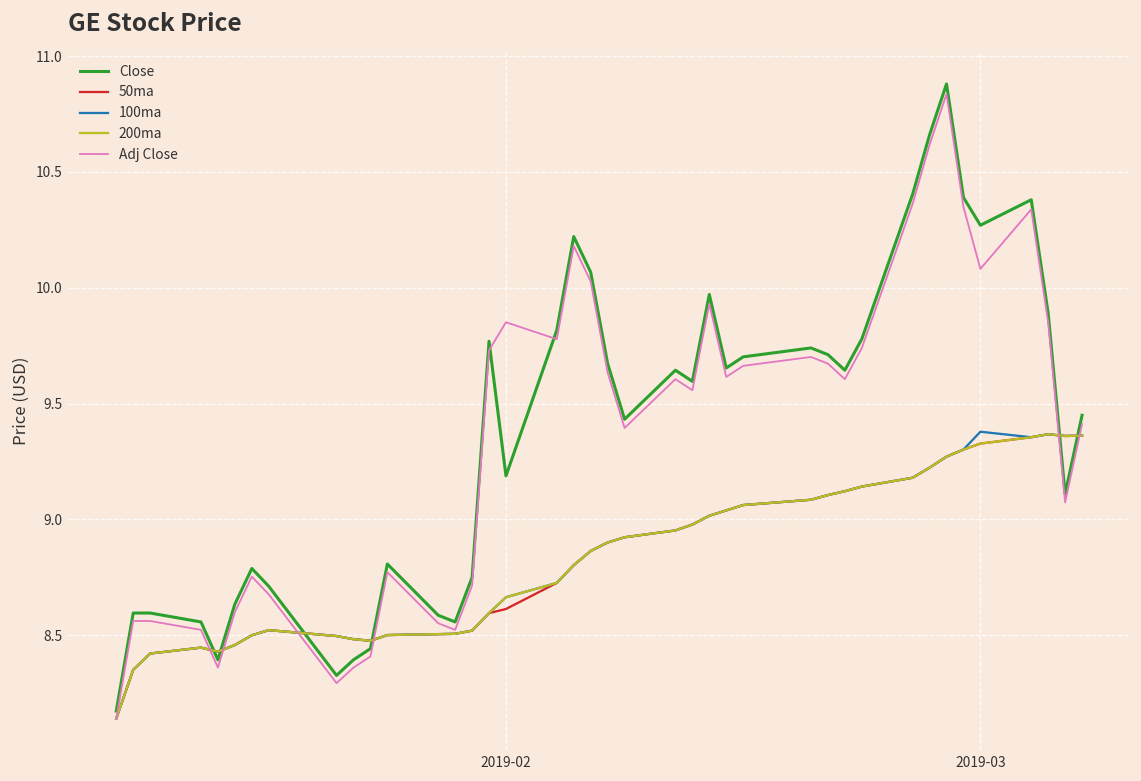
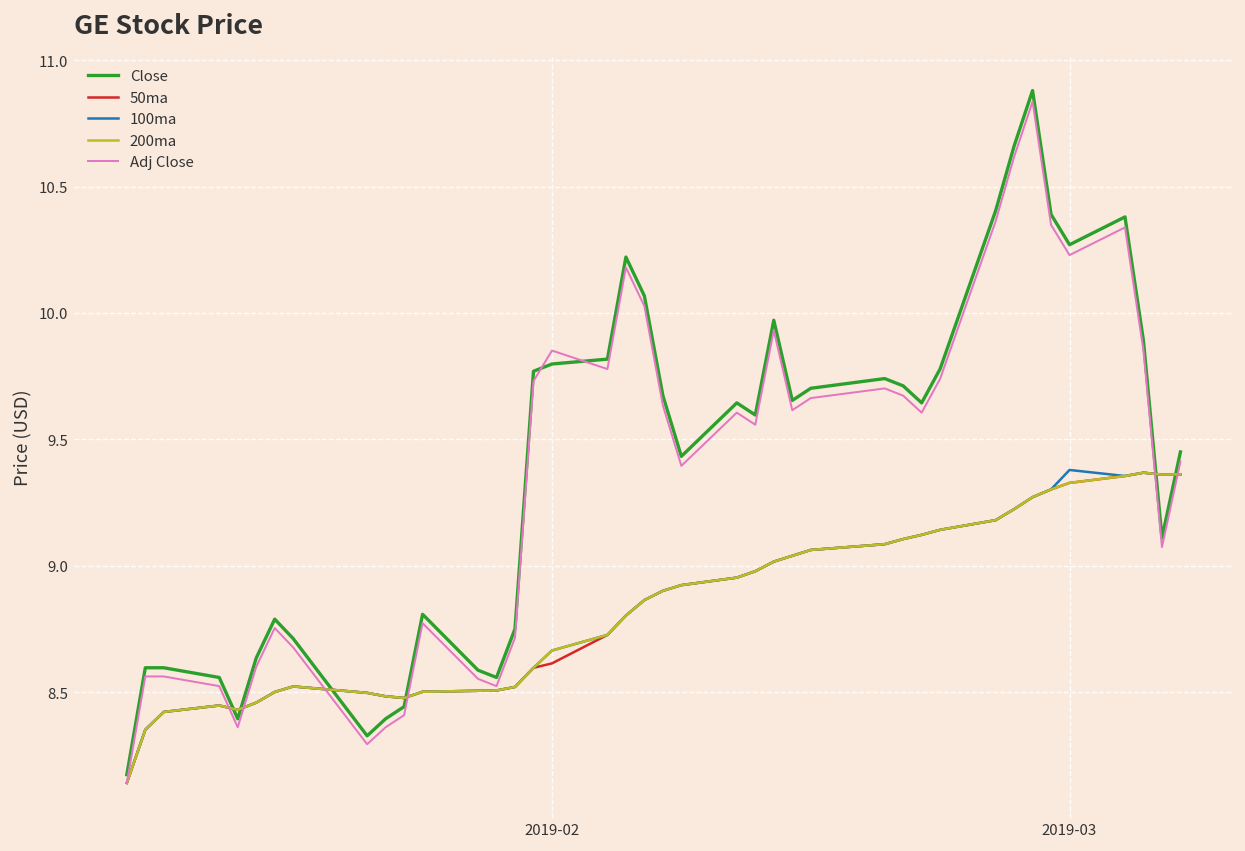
Close, 2019-02: 9.19 -> 9.80
Adj Close, 2019-03: 10.08 -> 10.23
